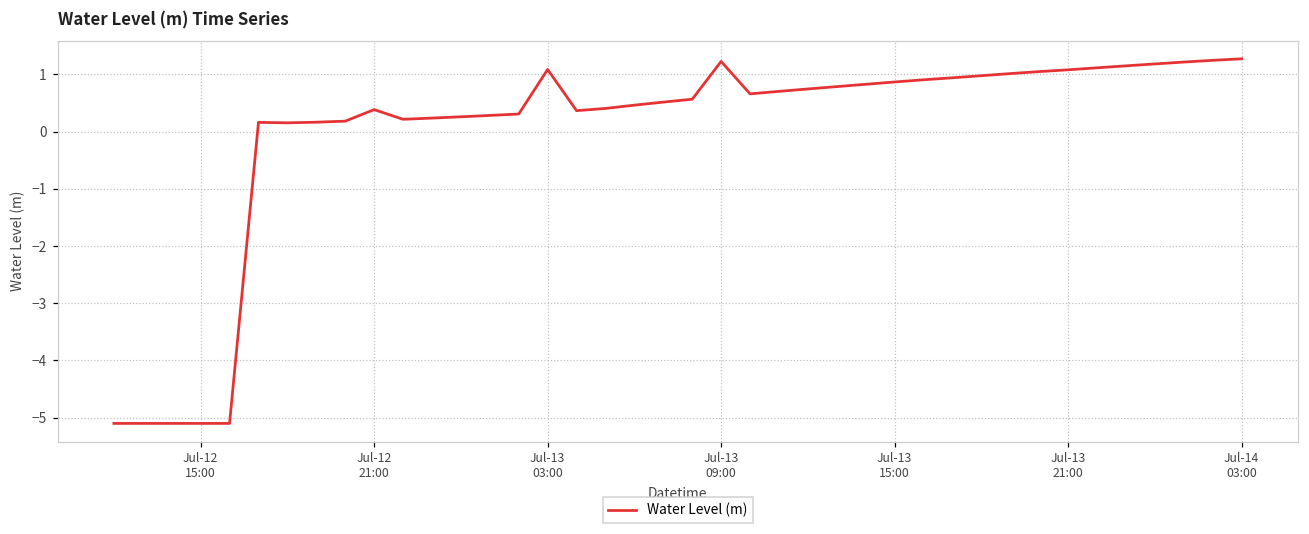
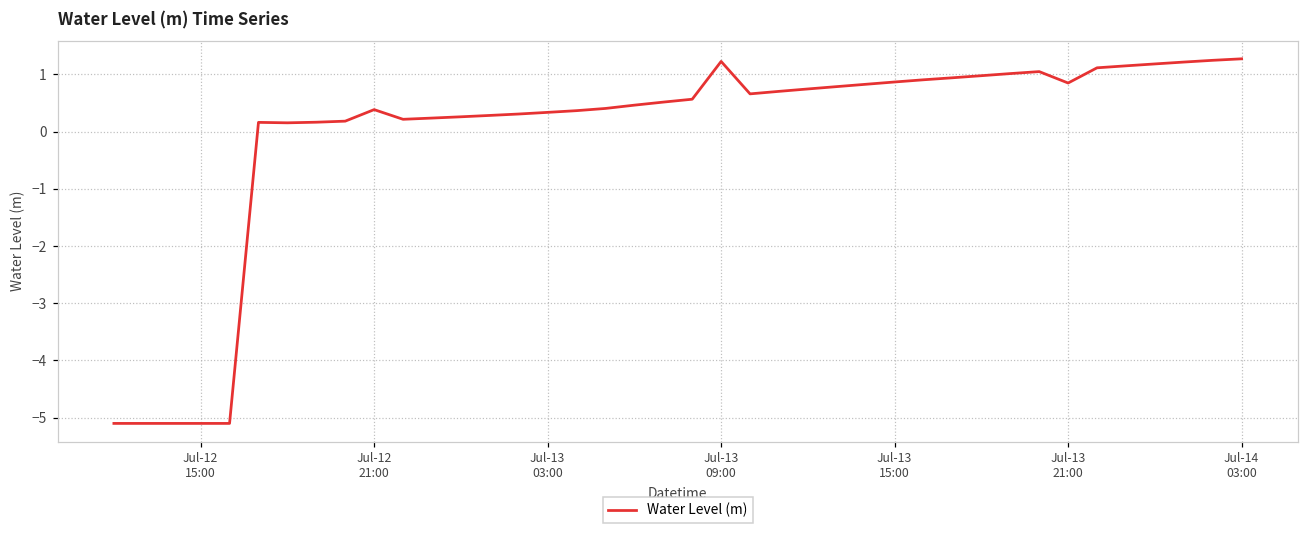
Jul-13 03:00: 1.1 -> 0.3
Jul-13 21:00: 1.1 -> 0.8
